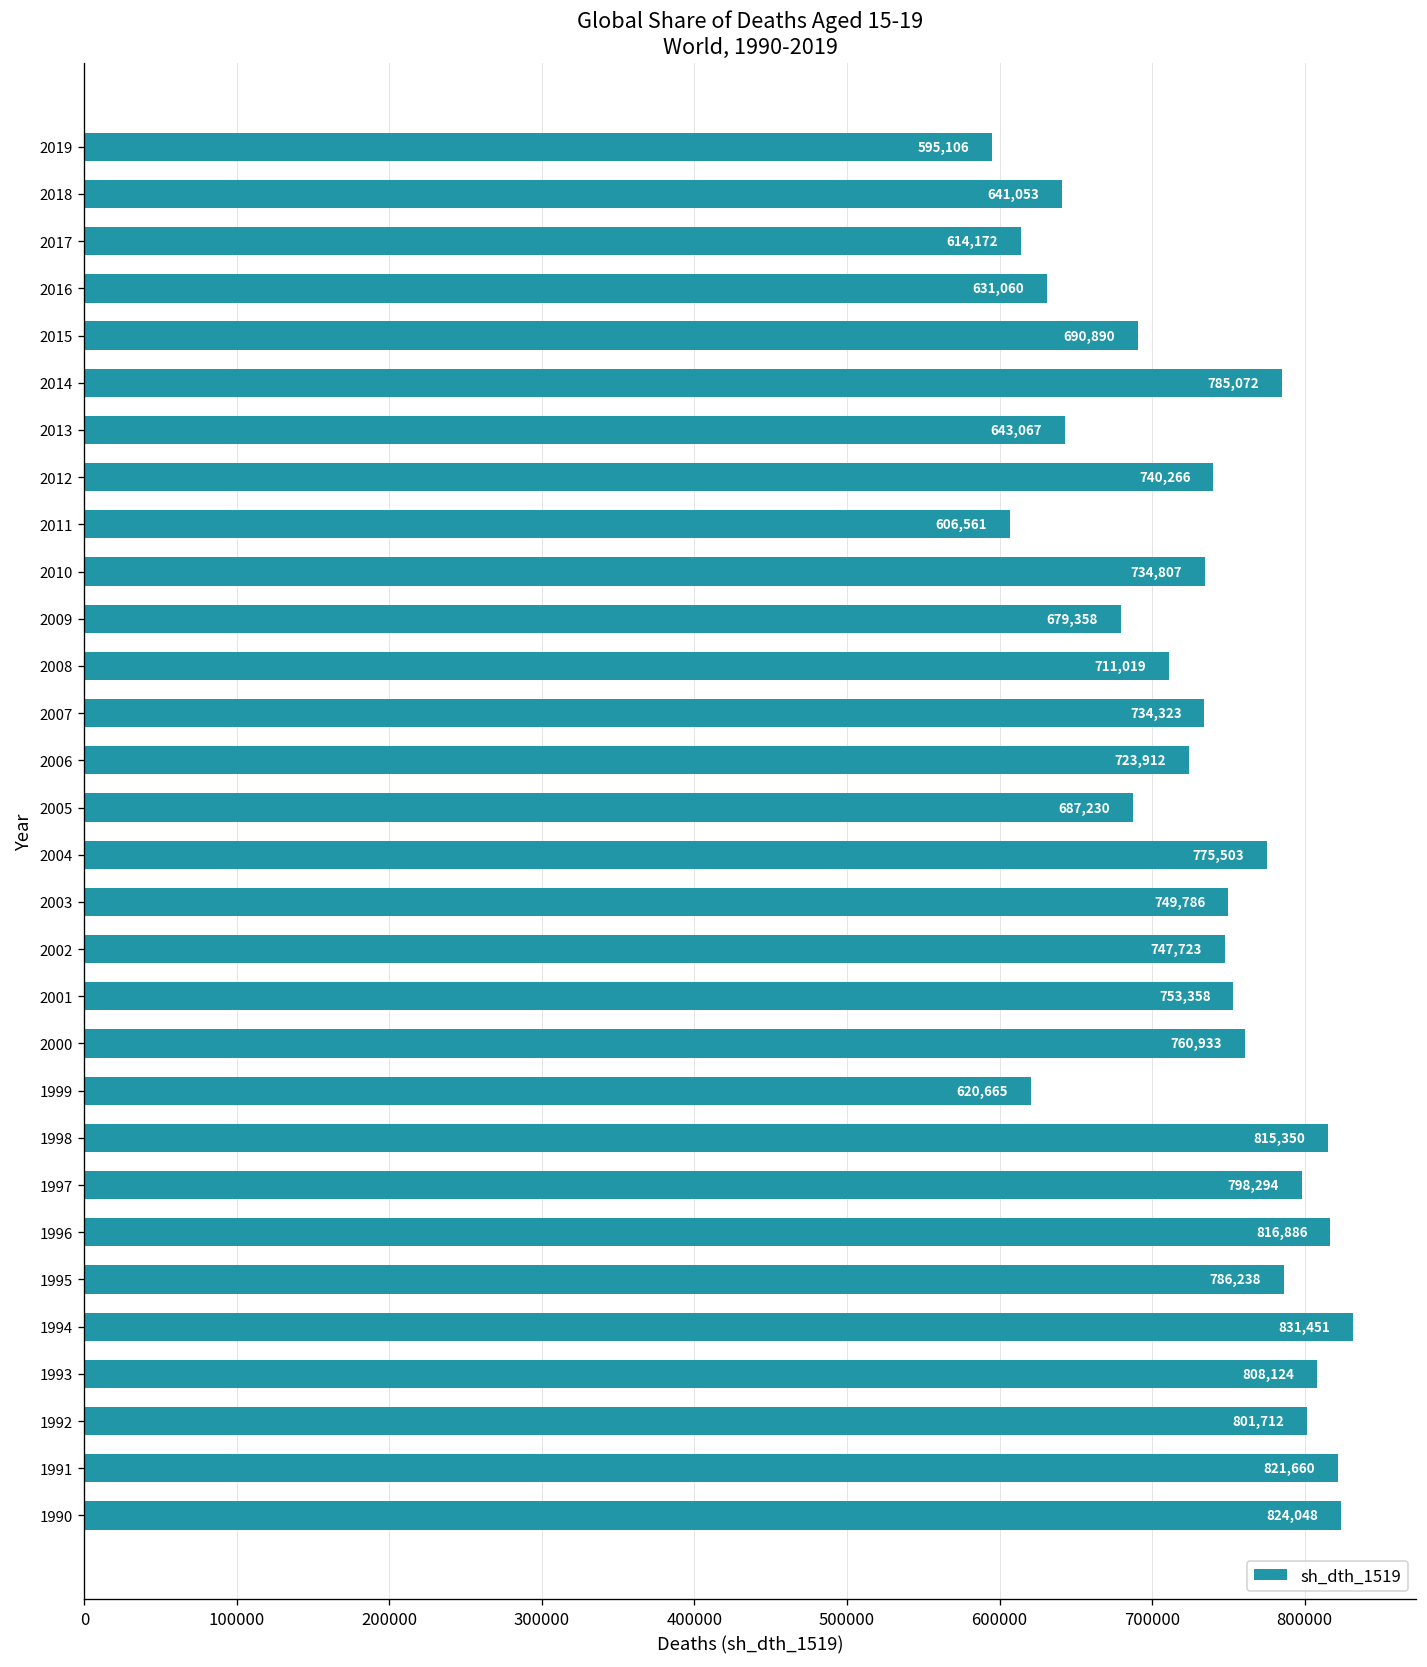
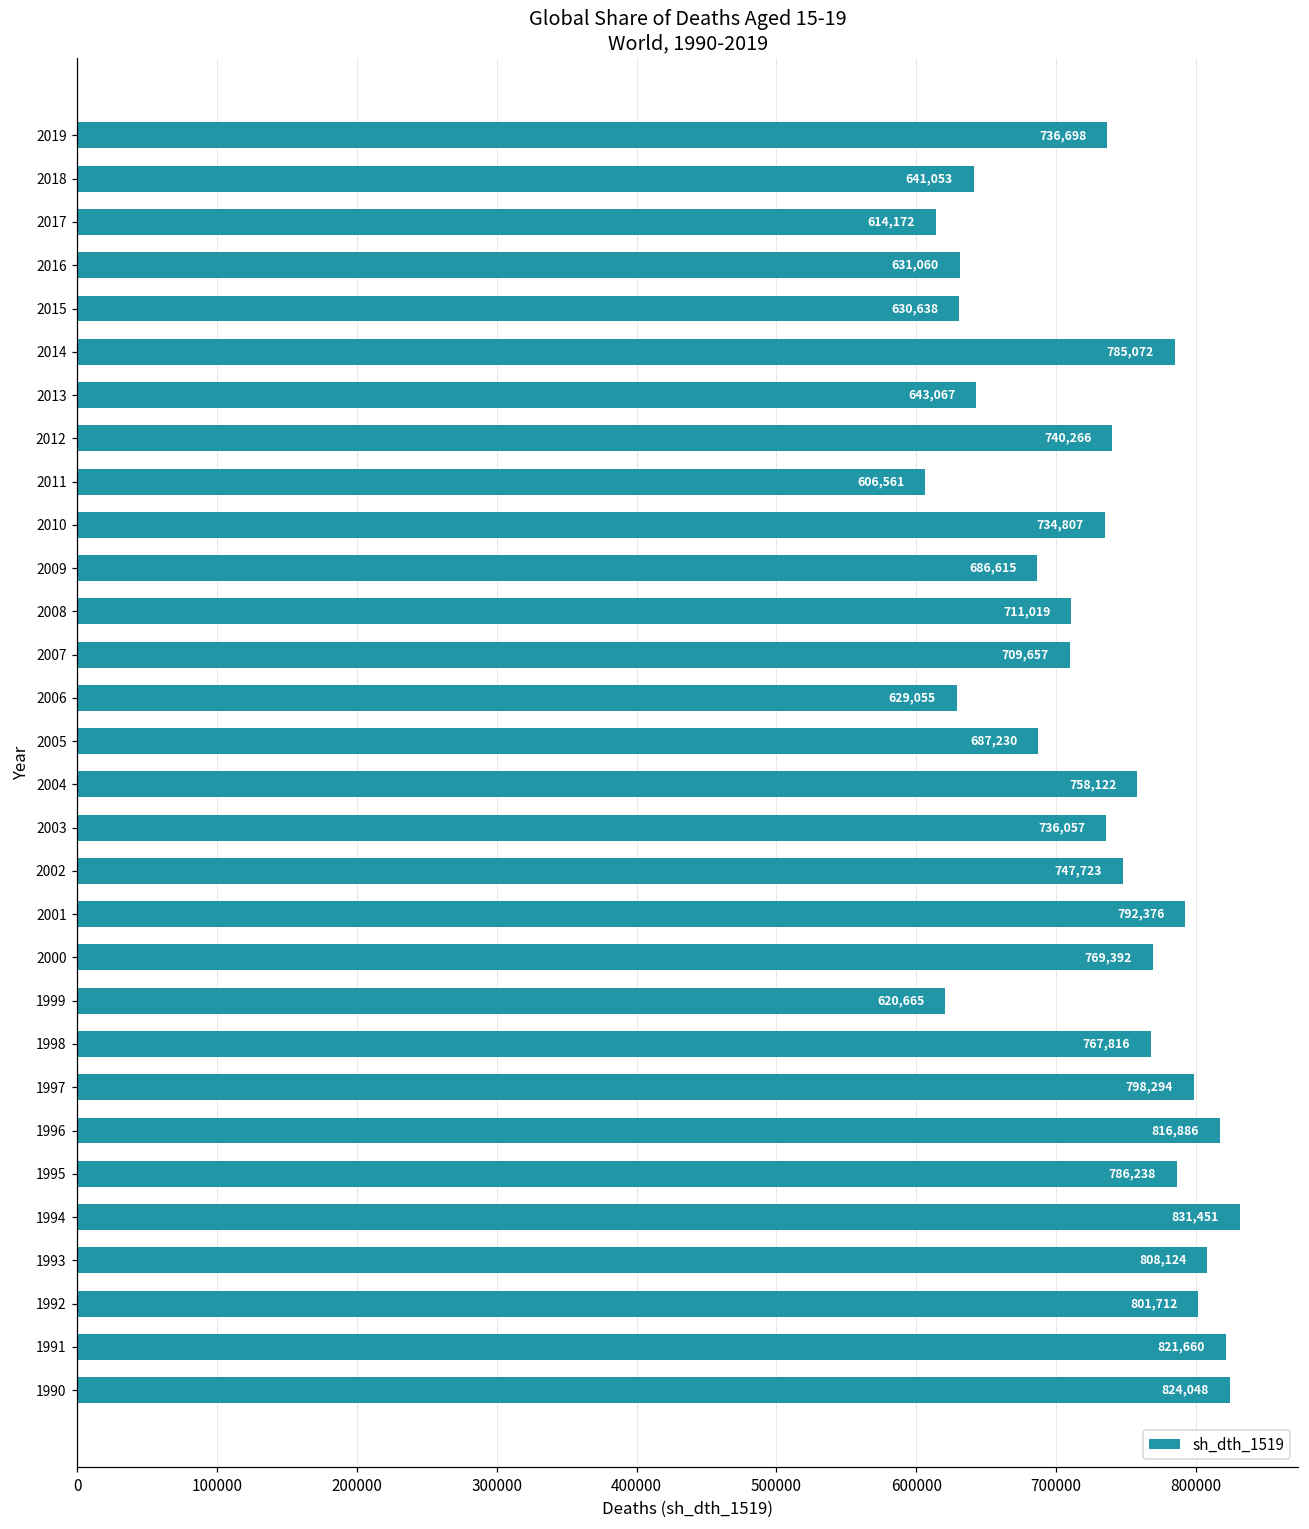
2019: 595,106 -> 736,698
2015: 690,890 -> 630,638
2009: 679,358 -> 686,615
2007: 734,323 -> 709,657
2006: 723,912 -> 629,055
2004: 775,503 -> 758,122
2003: 749,786 -> 736,057
2001: 753,358 -> 792,376
2000: 760,933 -> 769,392
1998: 815,350 -> 767,816
